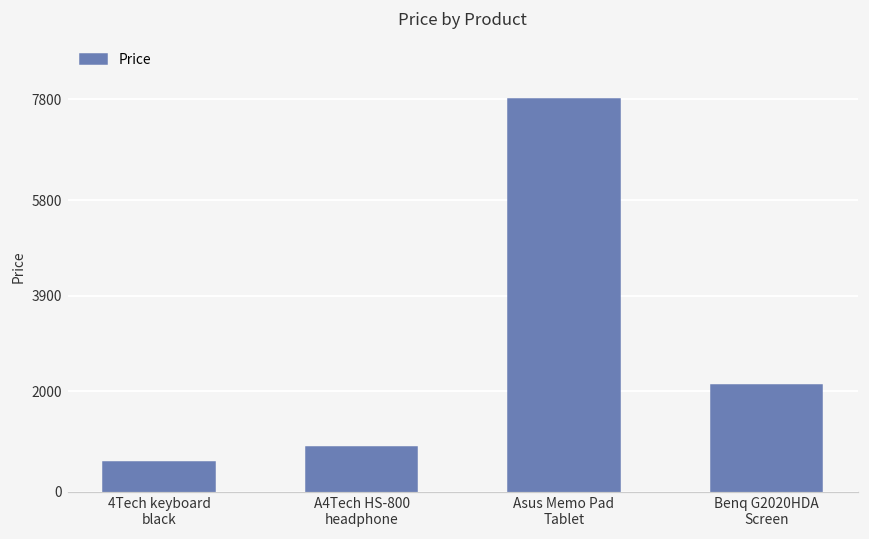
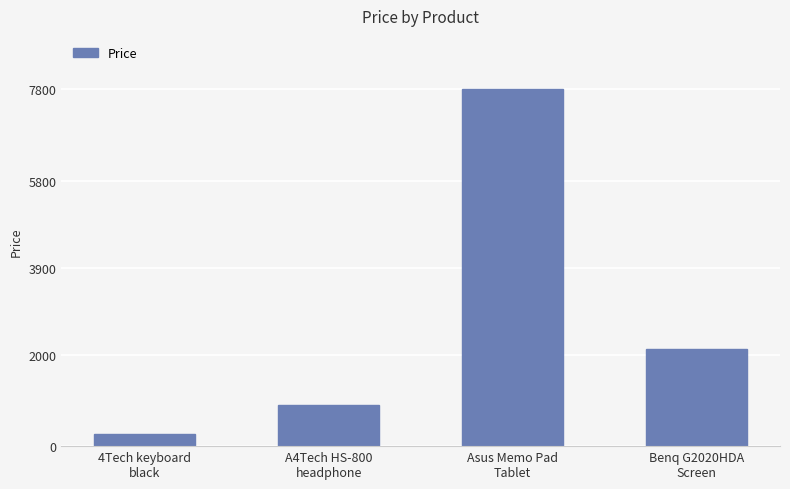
4Tech keyboard black: 600 -> 300
